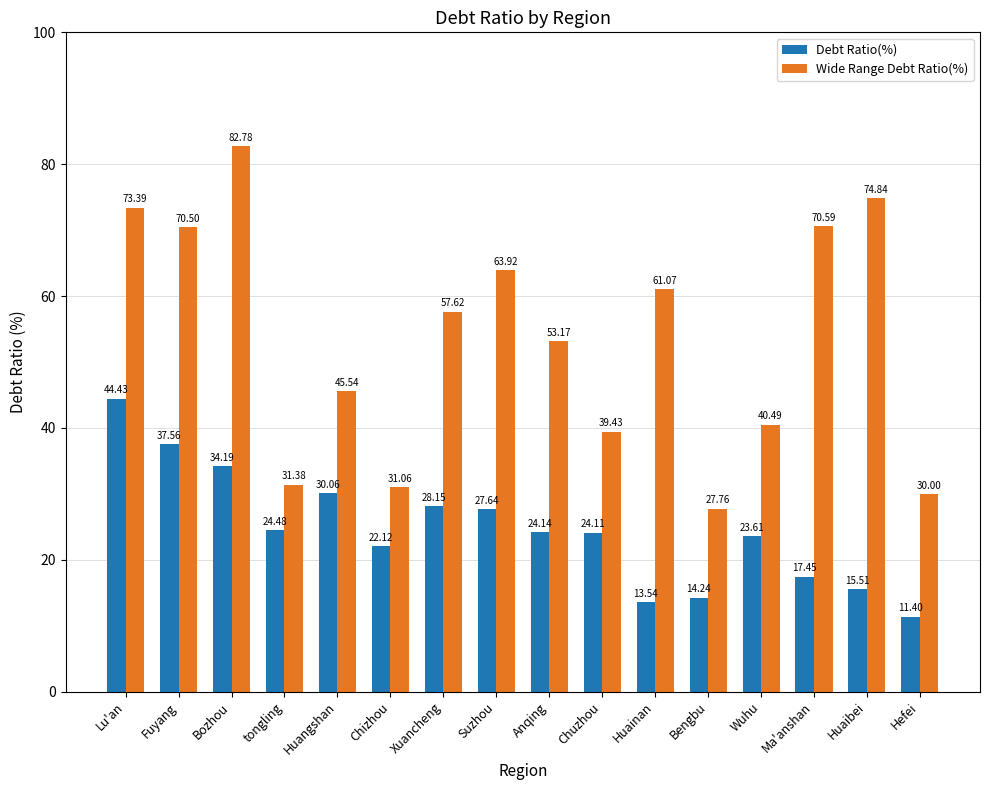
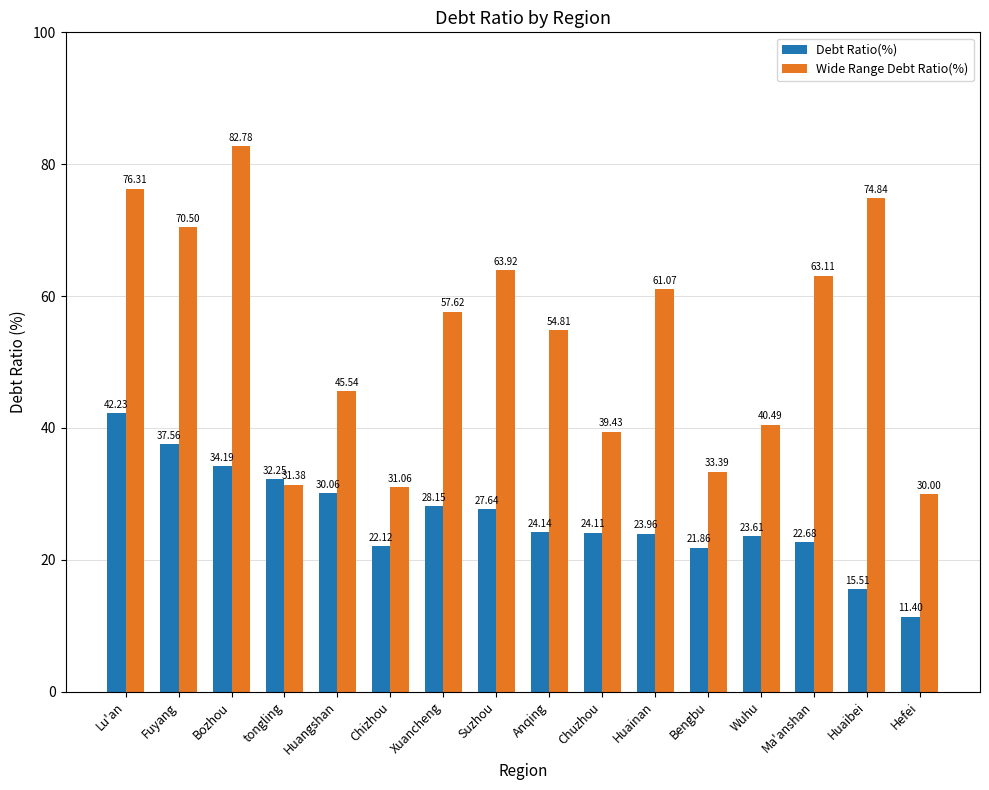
Debt Ratio(%), Lu'an: 44.43 -> 42.23
Wide Range Debt Ratio(%), Lu'an: 73.39 -> 76.31
Debt Ratio(%), tongling: 24.48 -> 32.25
Wide Range Debt Ratio(%), Anqing: 53.17 -> 54.81
Debt Ratio(%), Huainan: 13.54 -> 23.96
Debt Ratio(%), Bengbu: 14.24 -> 21.86
Wide Range Debt Ratio(%), Bengbu: 27.76 -> 33.39
Debt Ratio(%), Ma'anshan: 17.45 -> 22.68
Wide Range Debt Ratio(%), Ma'anshan: 70.59 -> 63.11
